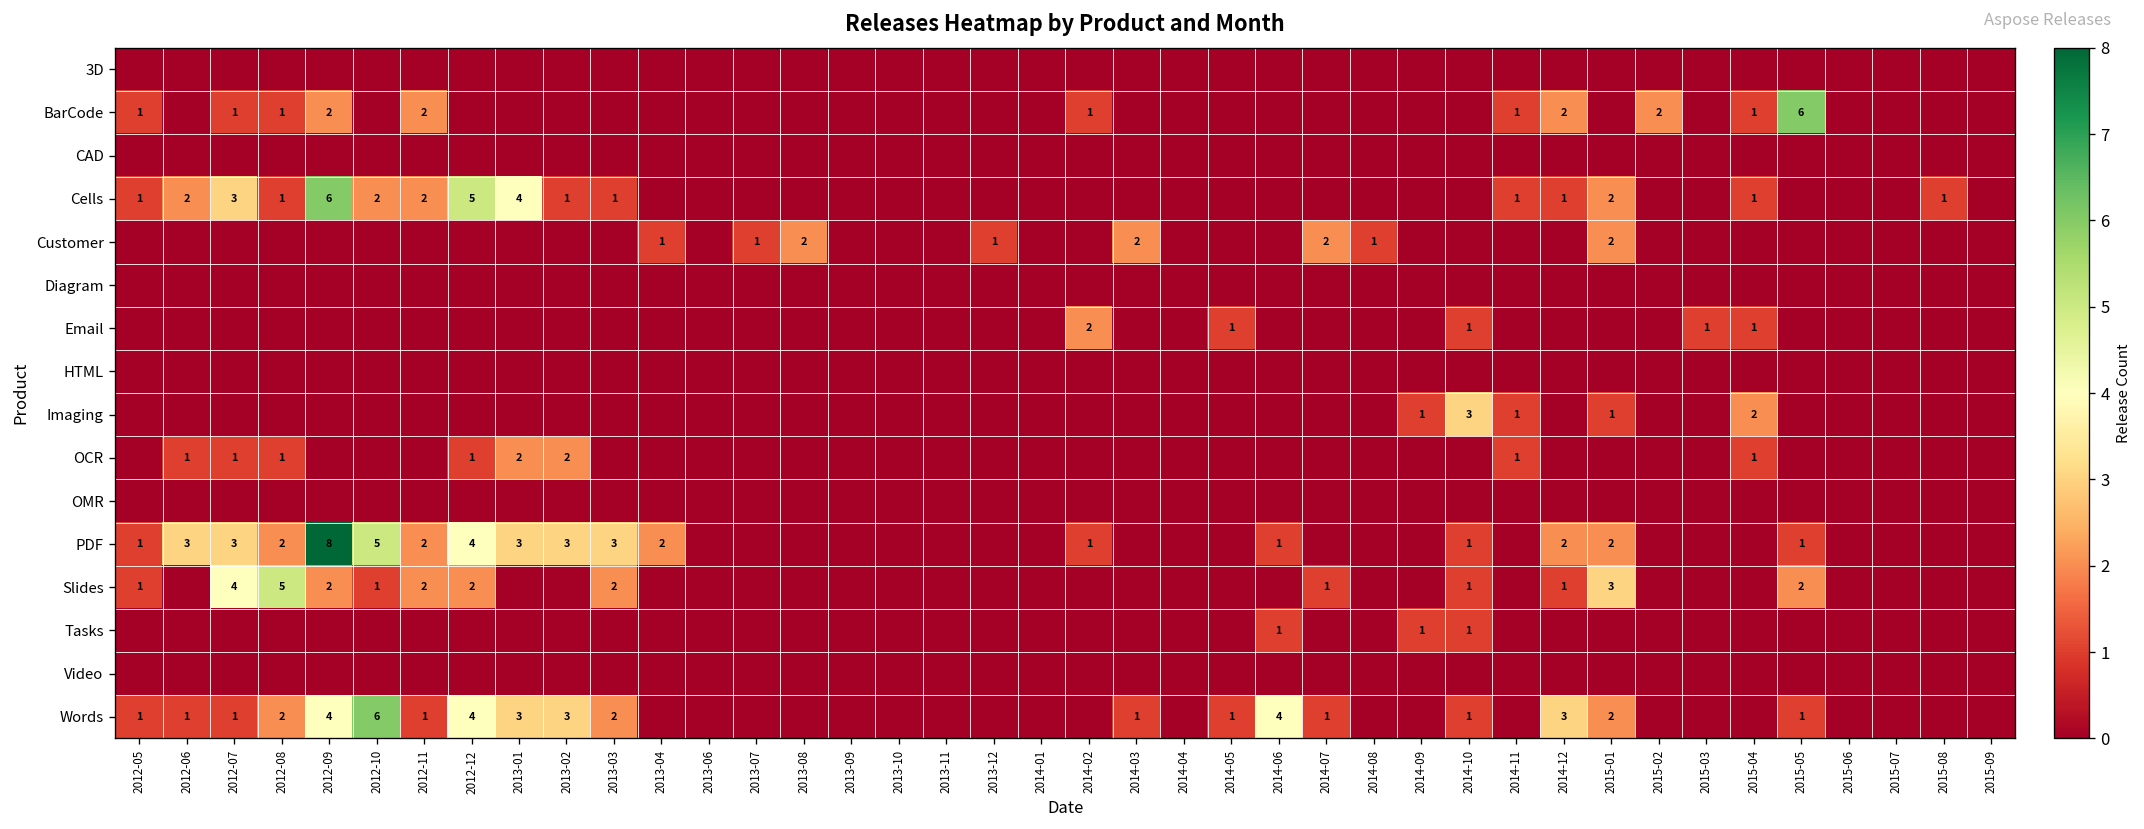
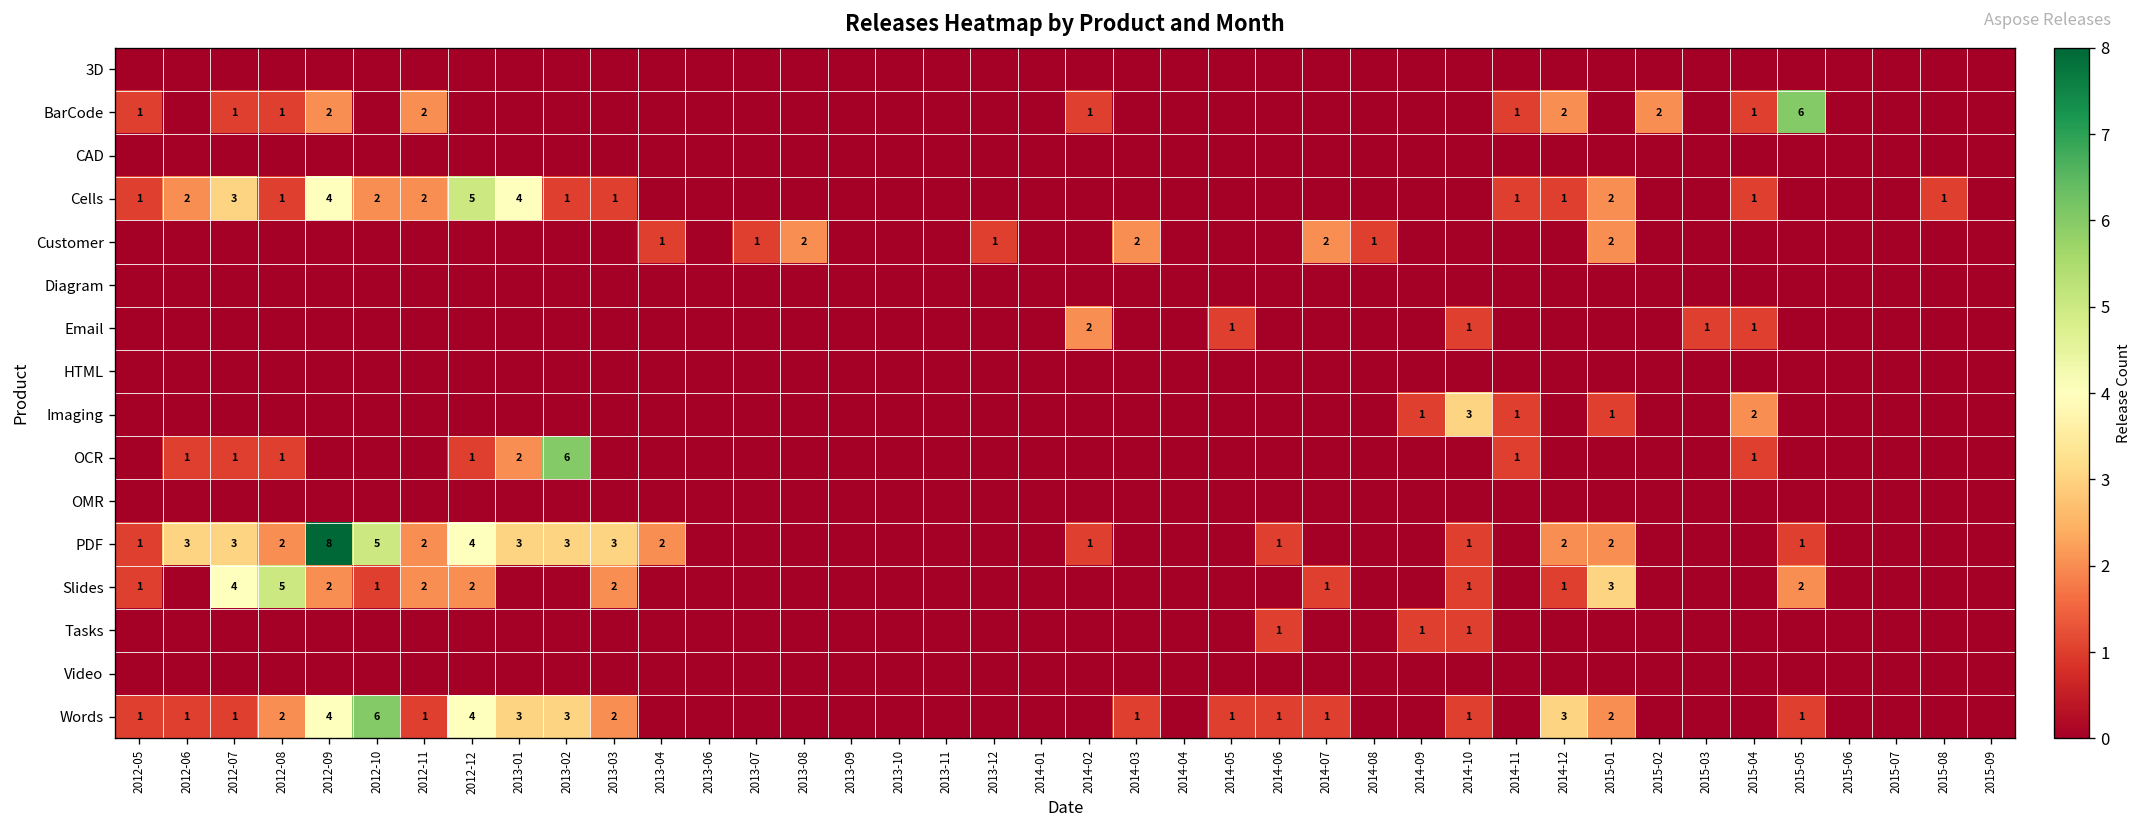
Cells, 2012-09: 6 -> 4
OCR, 2013-02: 2 -> 6
Words, 2014-06: 4 -> 1
